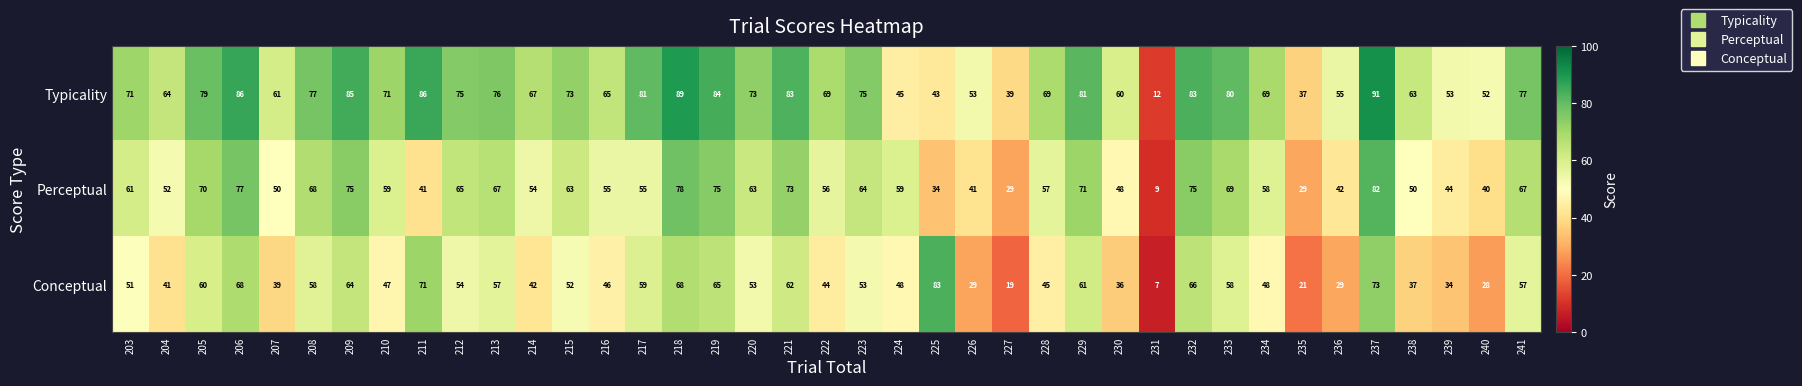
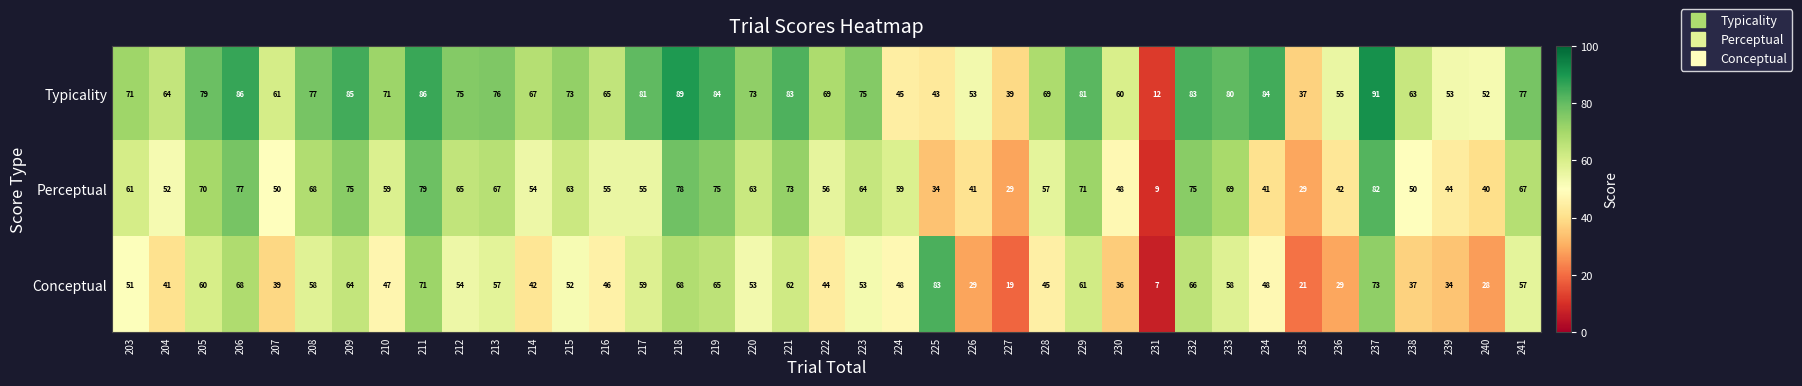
Typicality, 234: 69 -> 84
Perceptual, 211: 41 -> 79
Perceptual, 234: 58 -> 41
